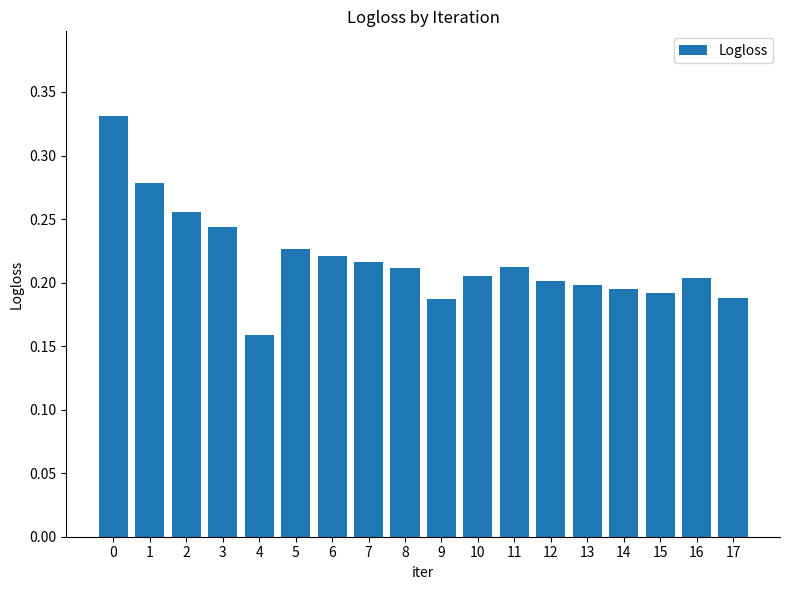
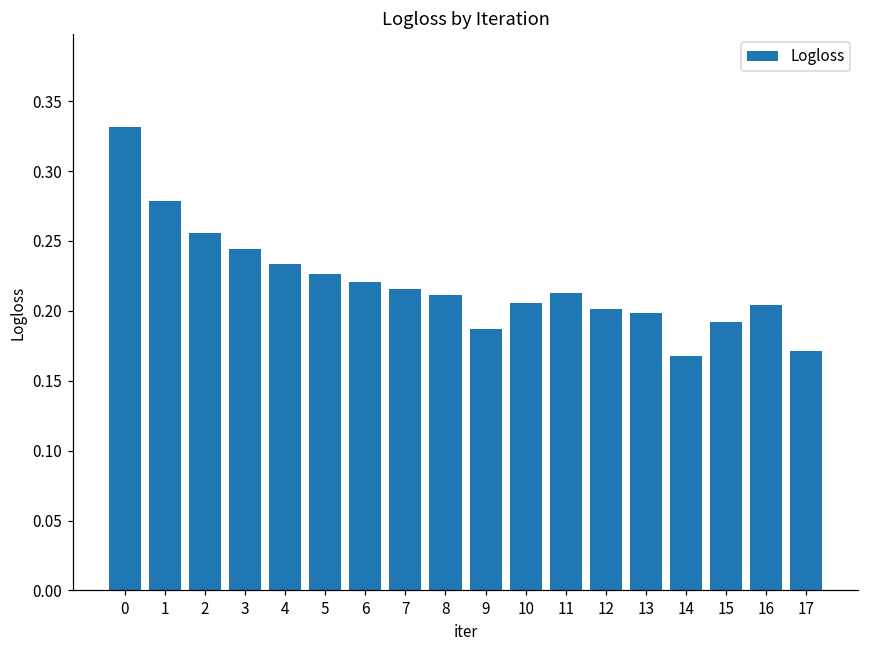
4: 0.159 -> 0.233
14: 0.195 -> 0.167
17: 0.188 -> 0.171
